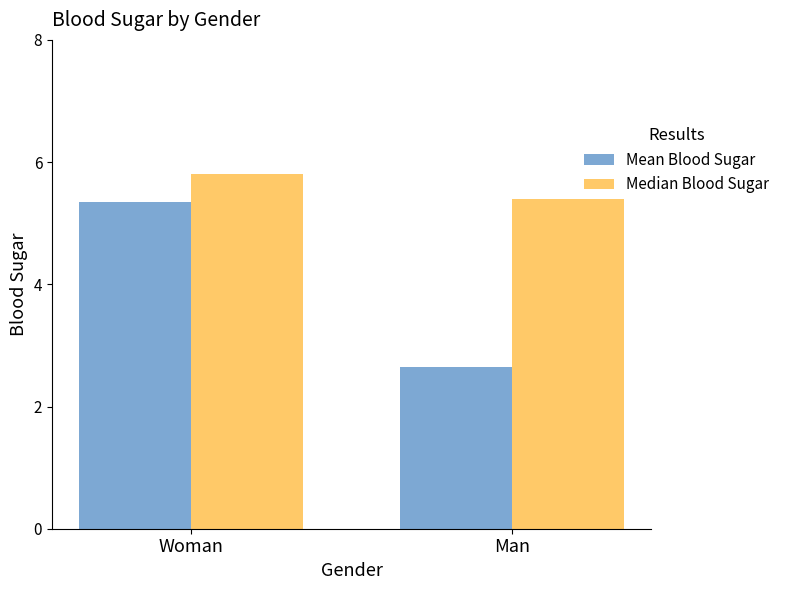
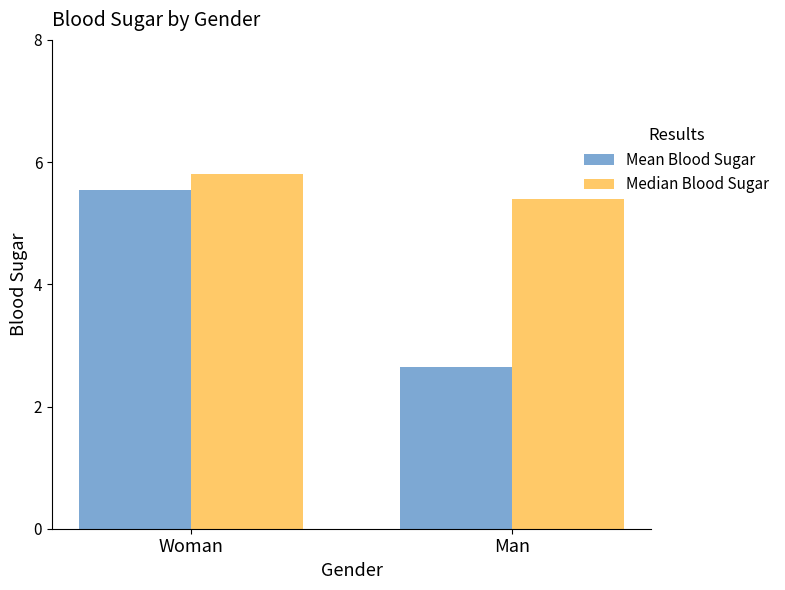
Mean Blood Sugar, Woman: 5.3 -> 5.5
